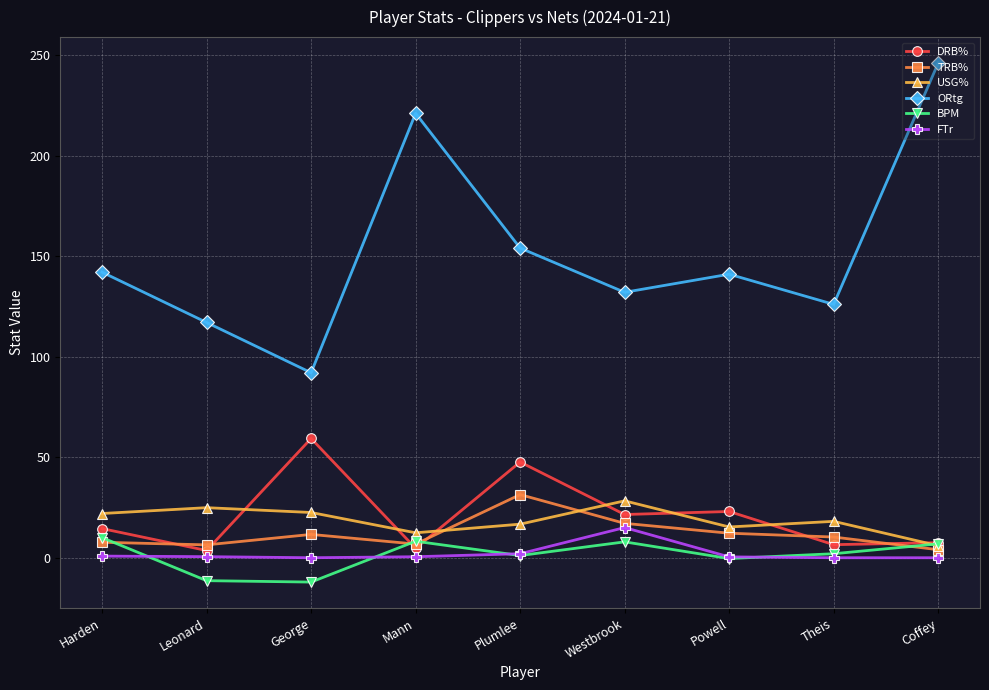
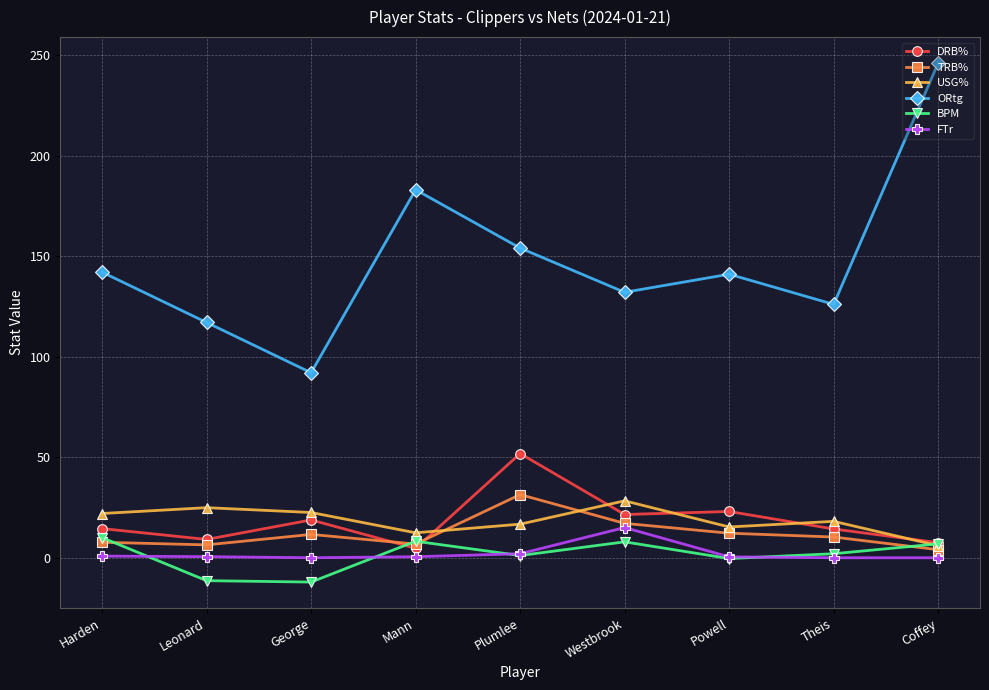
DRB%, Leonard: 4 -> 9
DRB%, George: 59 -> 19
ORtg, Mann: 221 -> 183
DRB%, Plumlee: 48 -> 52
DRB%, Theis: 7 -> 14
